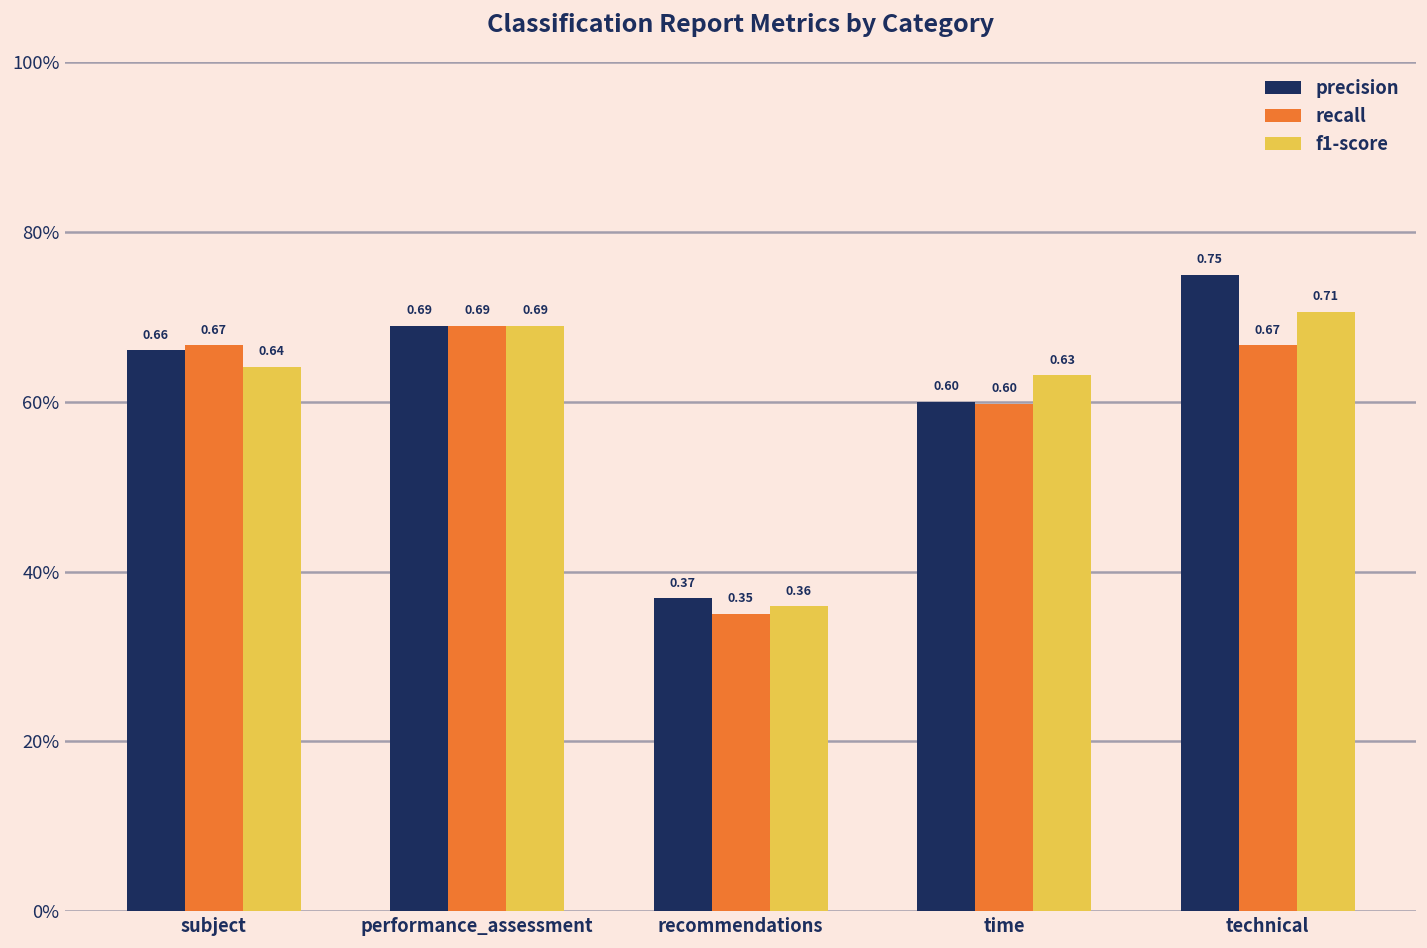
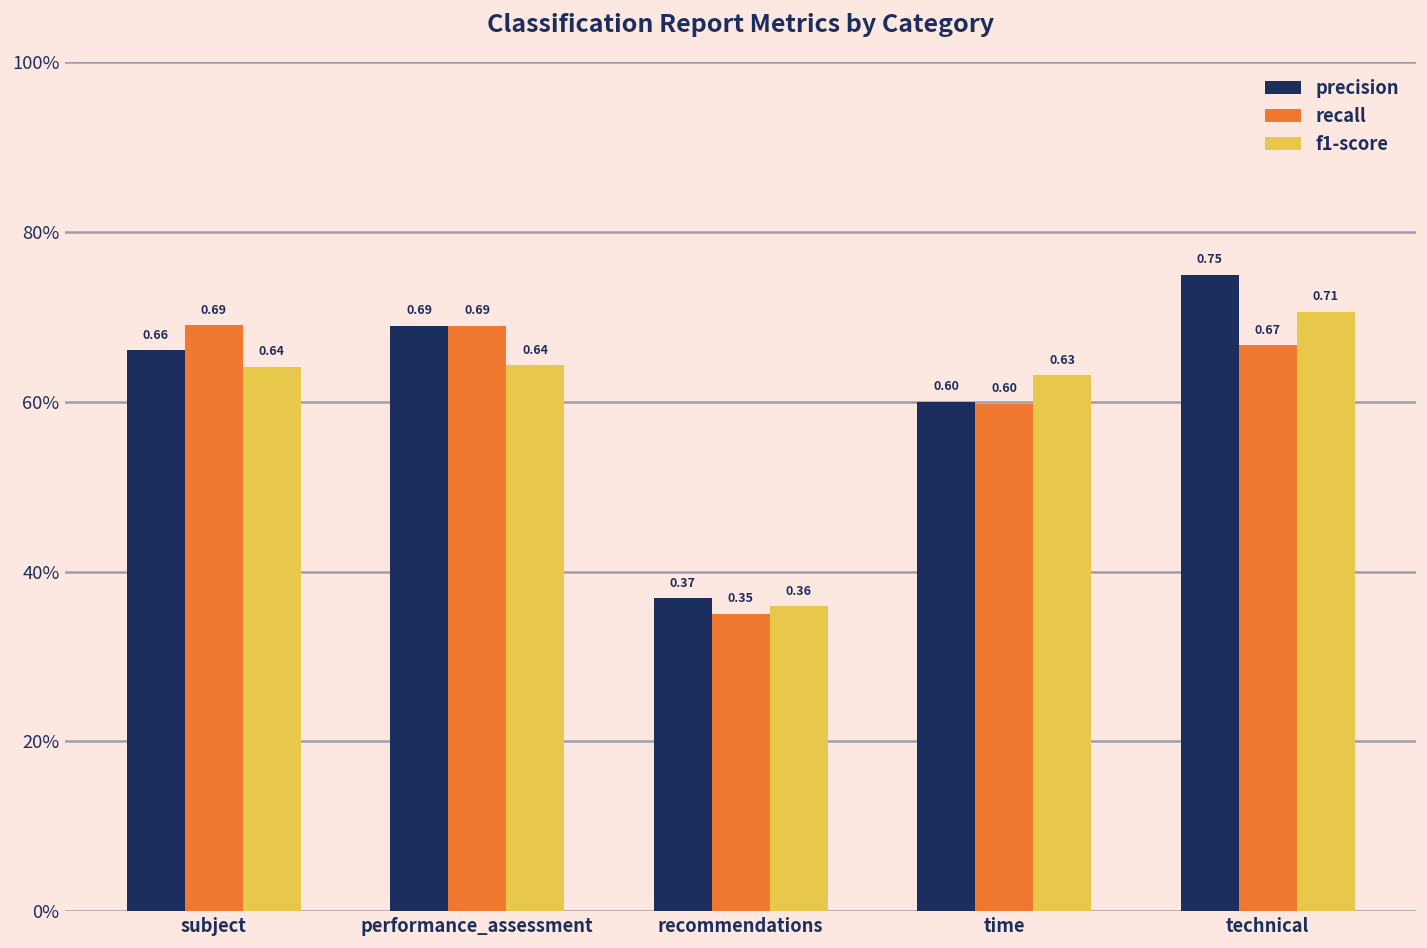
recall, subject: 0.67 -> 0.69
f1-score, performance_assessment: 0.69 -> 0.64
